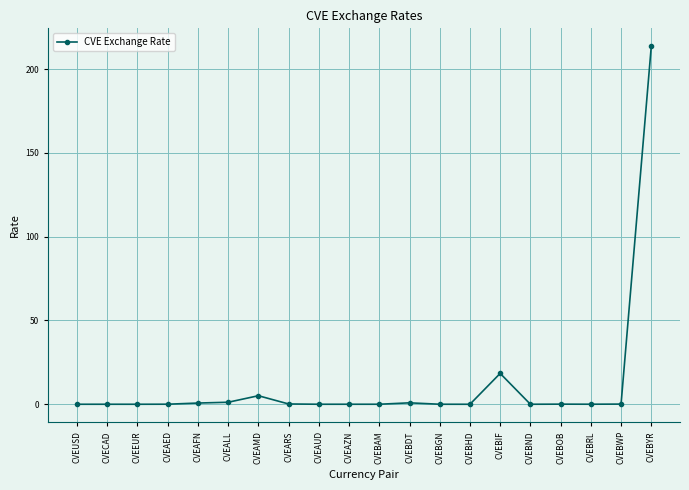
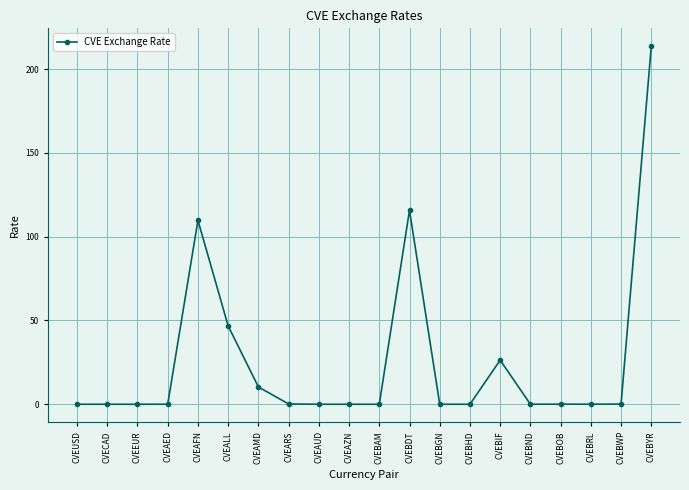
CVEAFN: 1 -> 110
CVEALL: 1 -> 47
CVEAMD: 5 -> 10
CVEBDT: 1 -> 116
CVEBIF: 18 -> 26
